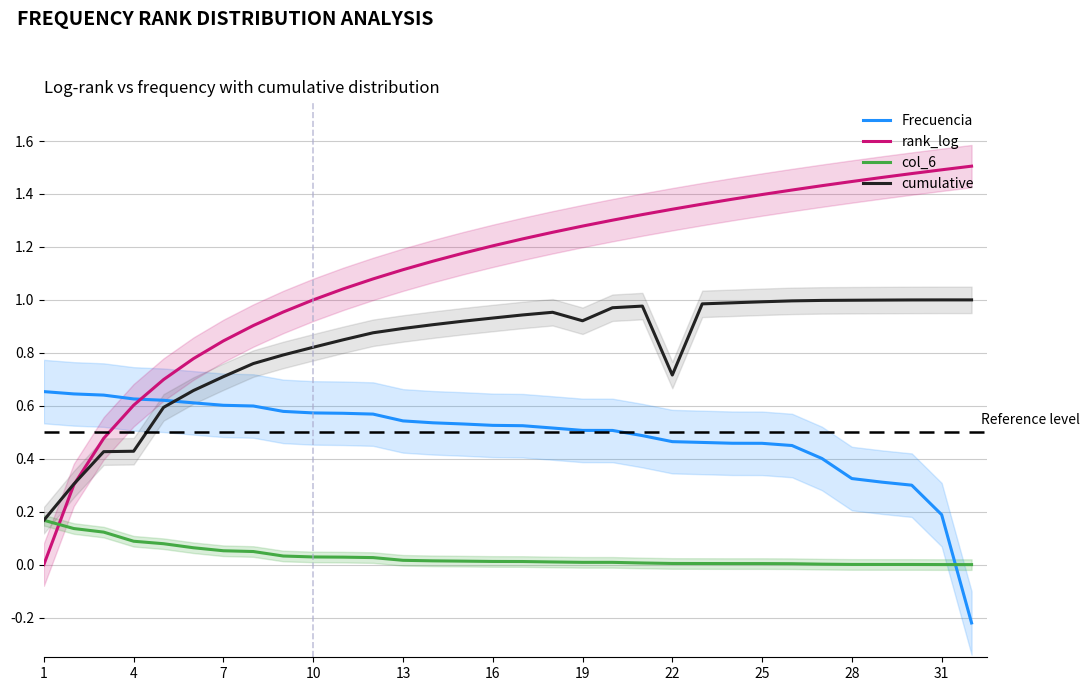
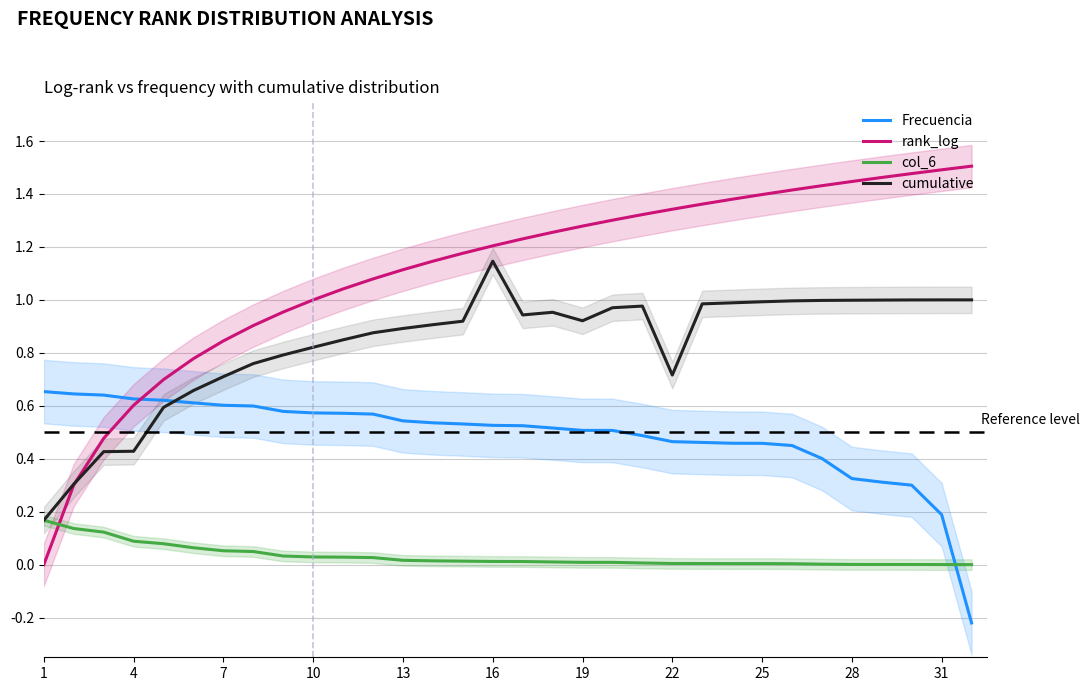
cumulative, 16: 0.93 -> 1.15
